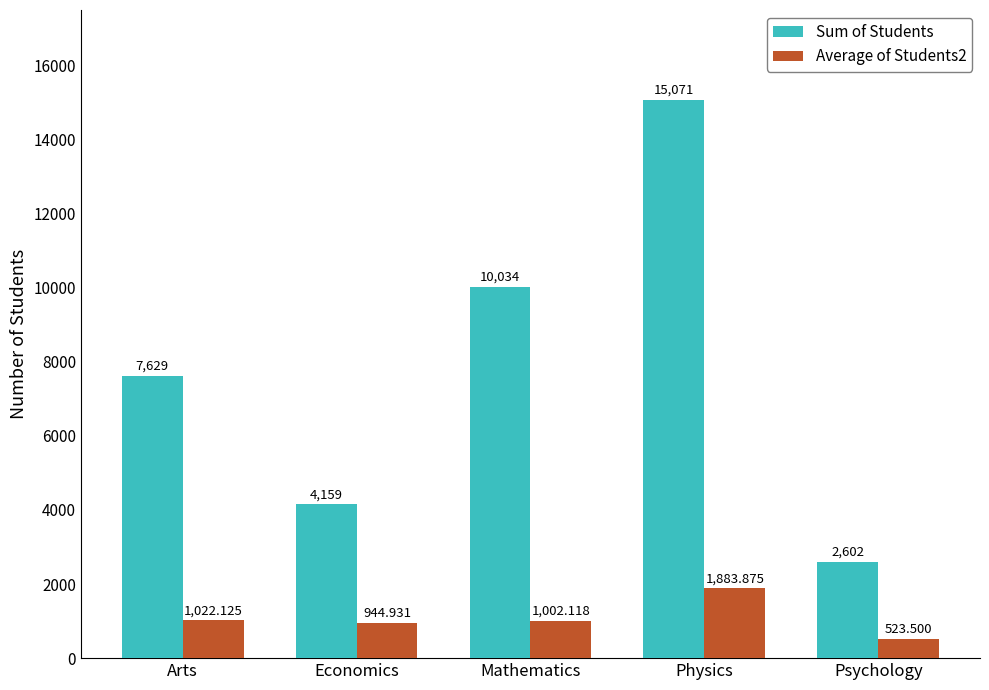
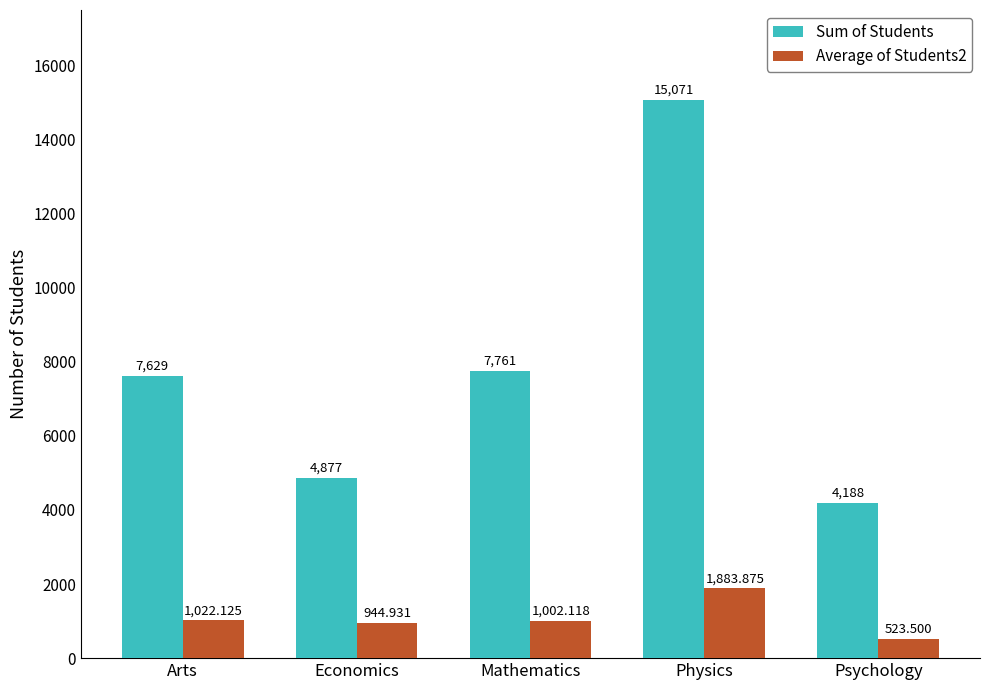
Sum of Students, Economics: 4,159 -> 4,877
Sum of Students, Mathematics: 10,034 -> 7,761
Sum of Students, Psychology: 2,602 -> 4,188
